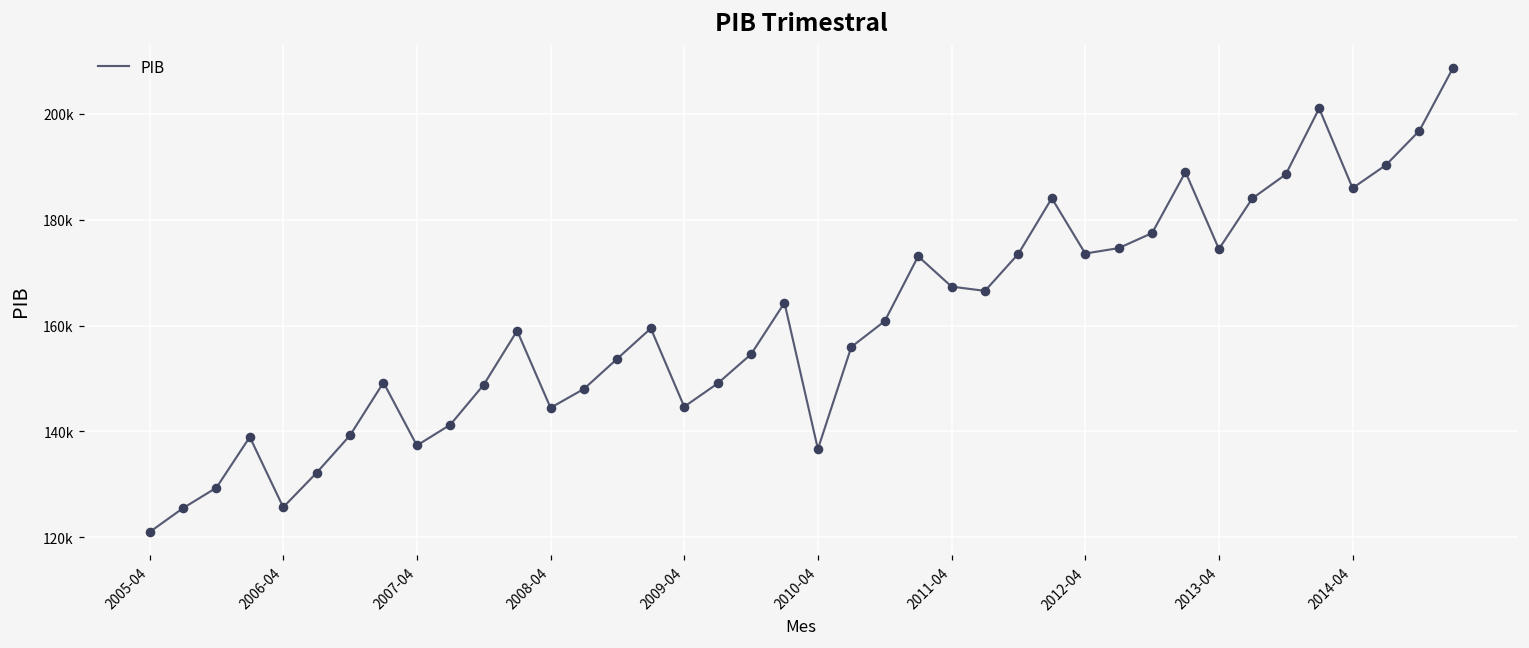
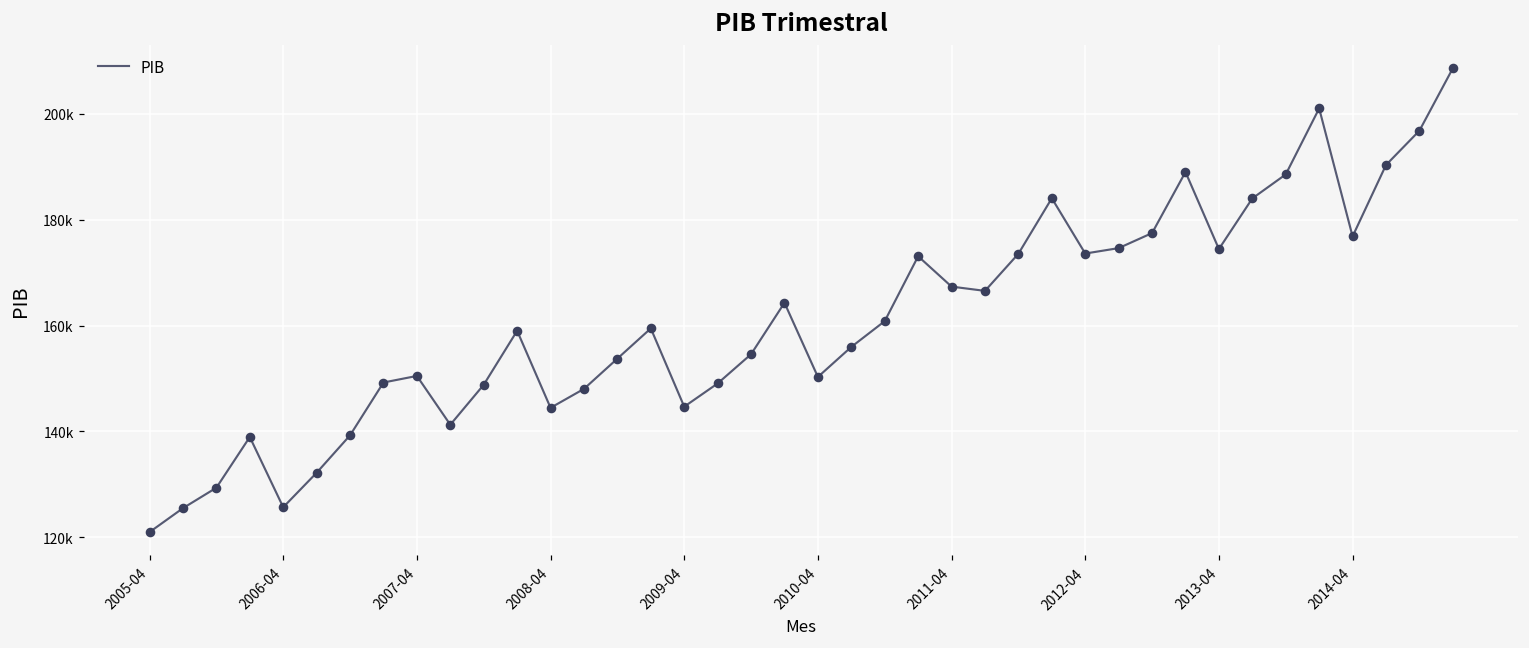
2007-04: 137000 -> 150000
2010-04: 137000 -> 150000
2014-04: 186000 -> 177000
